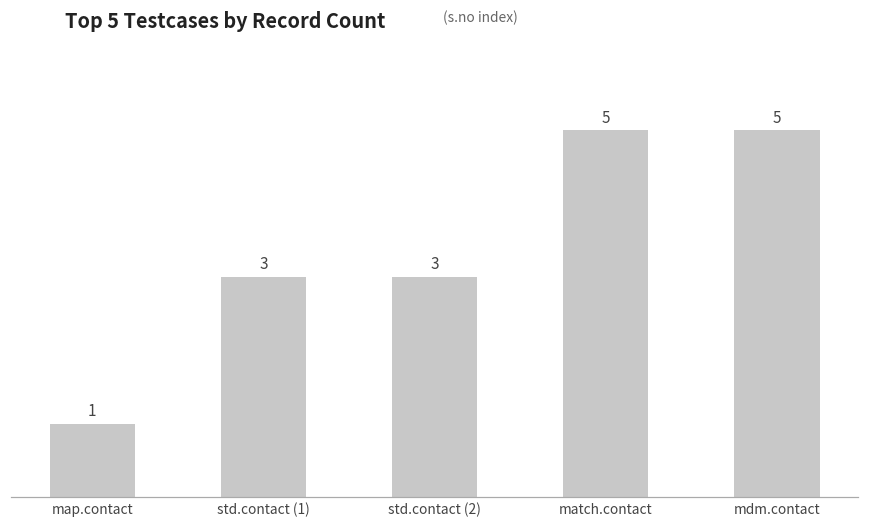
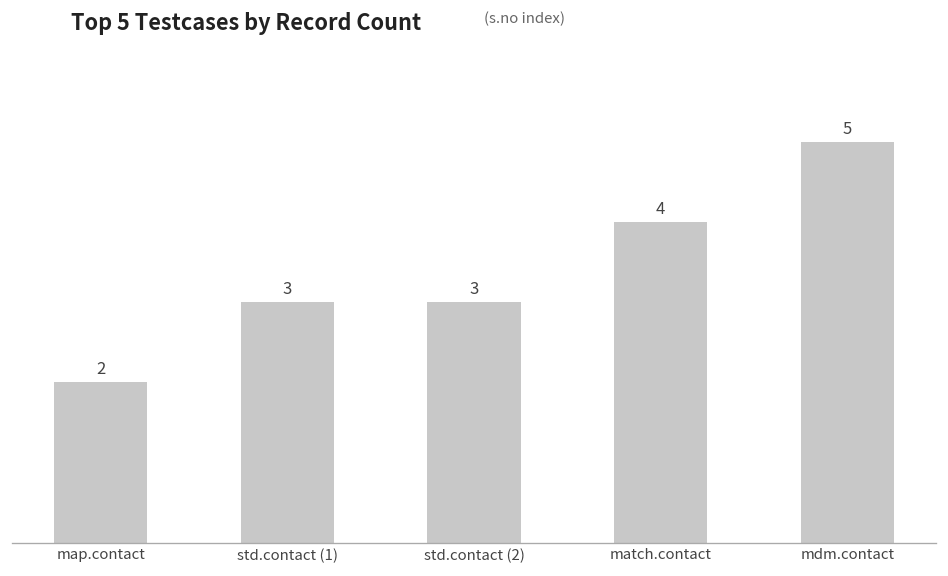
map.contact: 1 -> 2
match.contact: 5 -> 4
